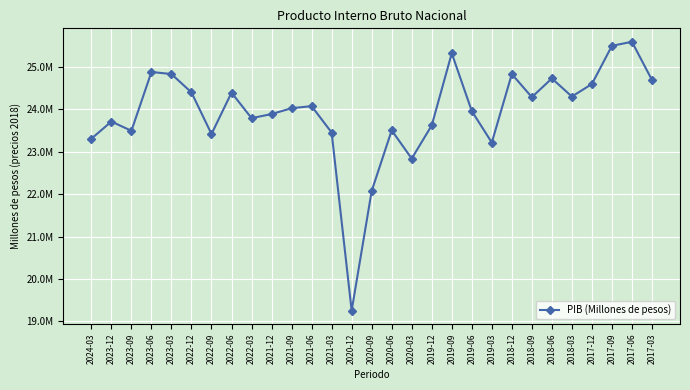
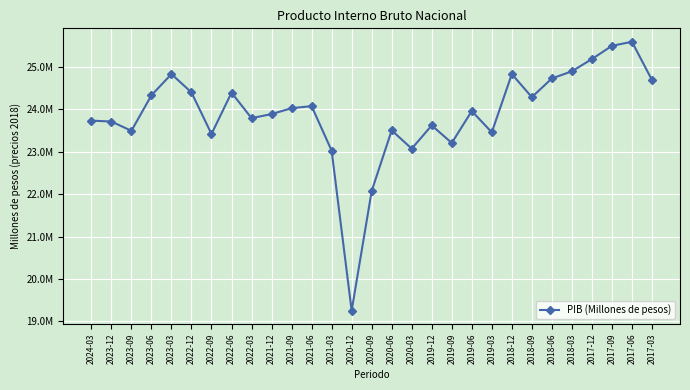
2024-03: 23300000 -> 23700000
2023-06: 24900000 -> 24300000
2021-03: 23500000 -> 23000000
2020-03: 22800000 -> 23100000
2019-09: 25300000 -> 23200000
2019-03: 23200000 -> 23500000
2018-03: 24300000 -> 24900000
2017-12: 24600000 -> 25200000
